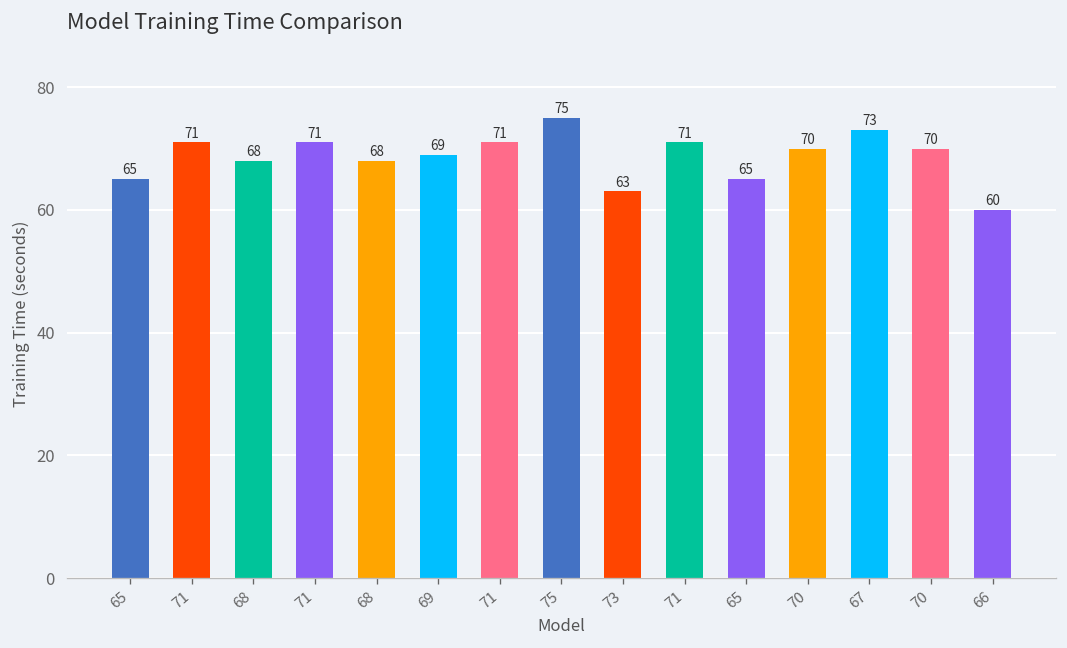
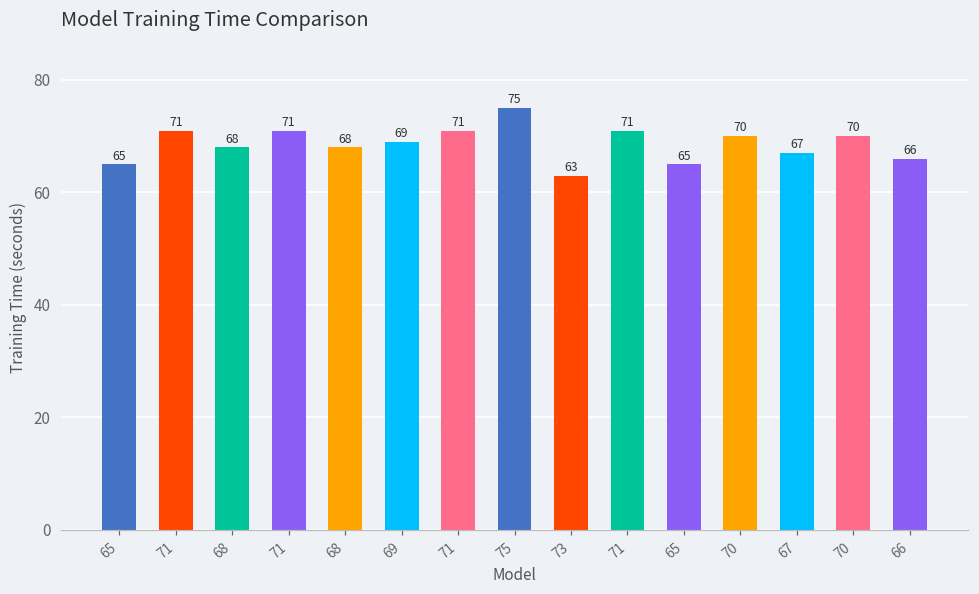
67: 73 -> 67
66: 60 -> 66
